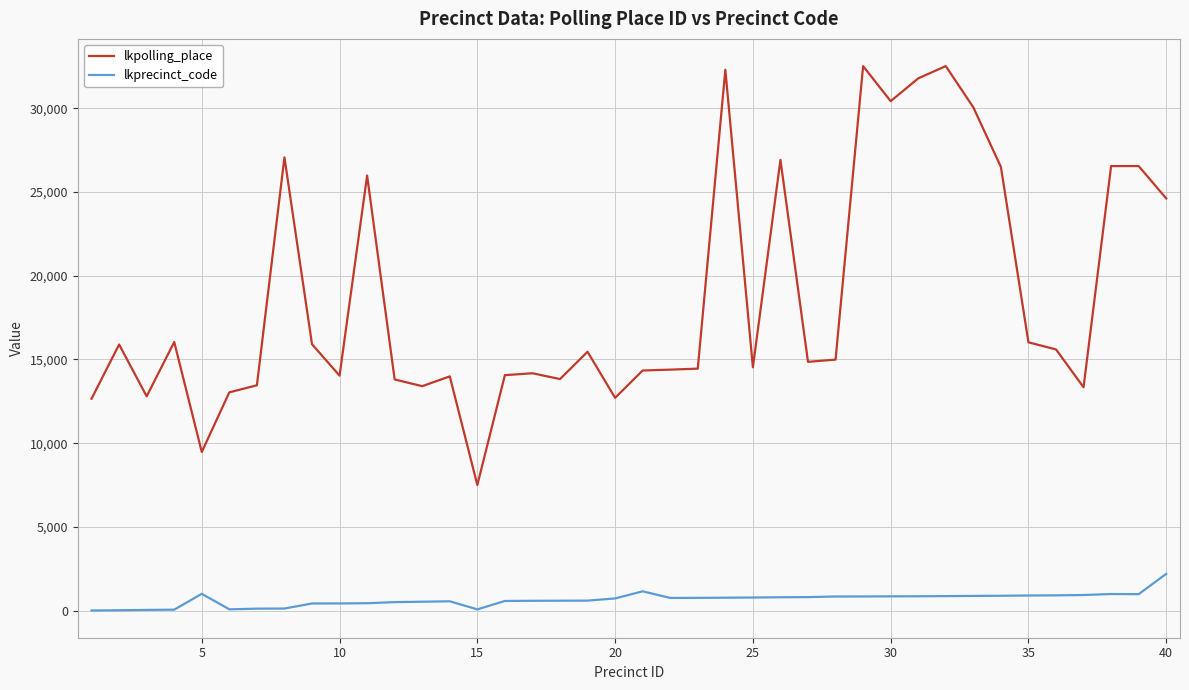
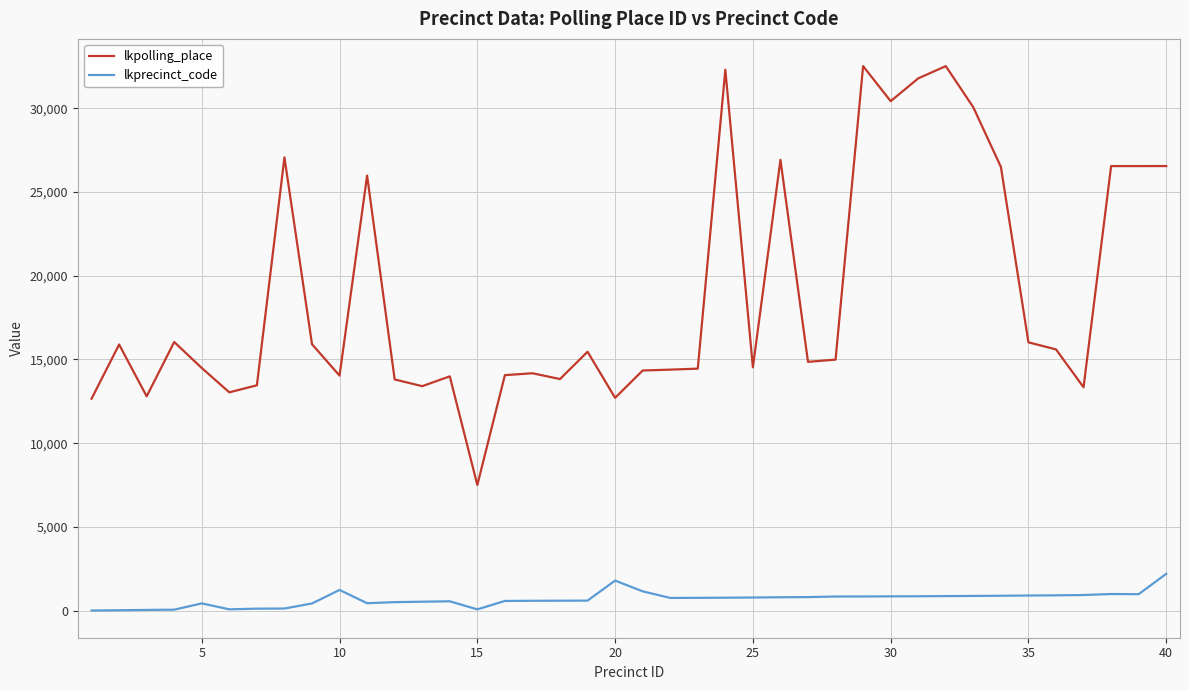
lkpolling_place, 5: 9,500 -> 14,500
lkprecinct_code, 5: 1,000 -> 400
lkprecinct_code, 10: 400 -> 1,200
lkprecinct_code, 20: 700 -> 1,800
lkpolling_place, 40: 24,600 -> 26,500
